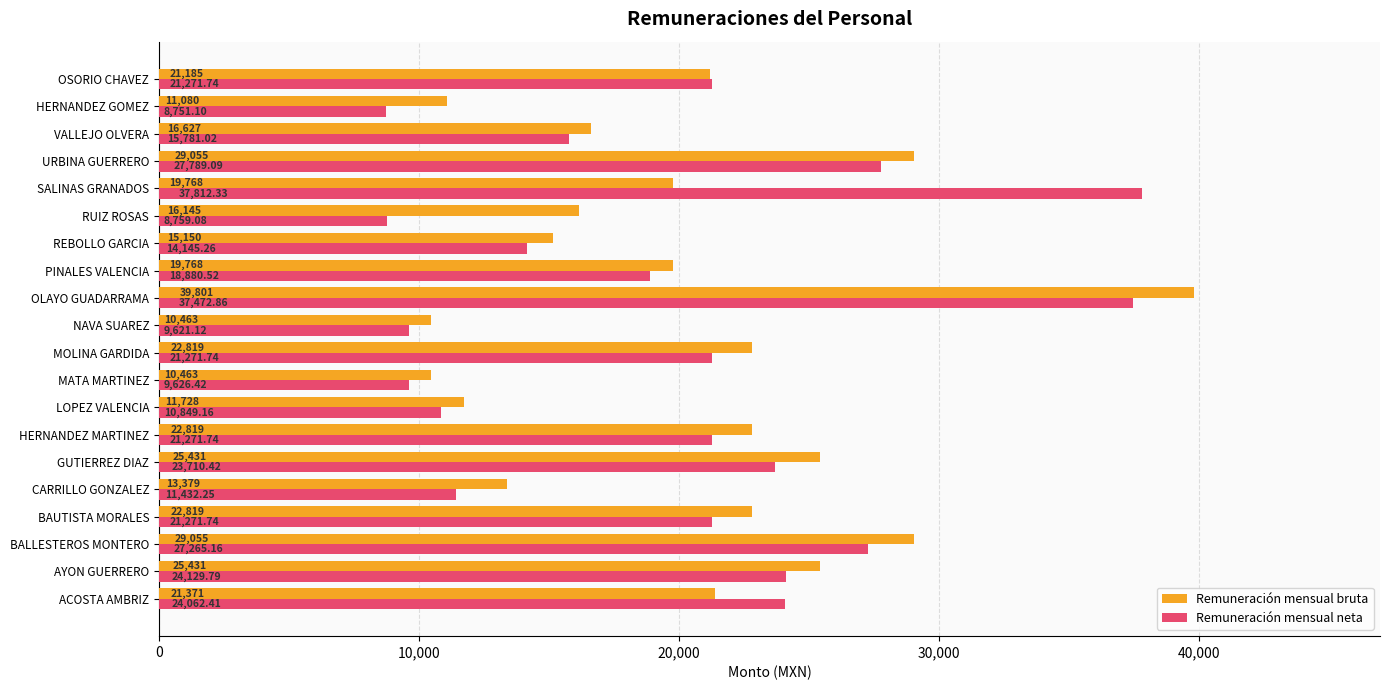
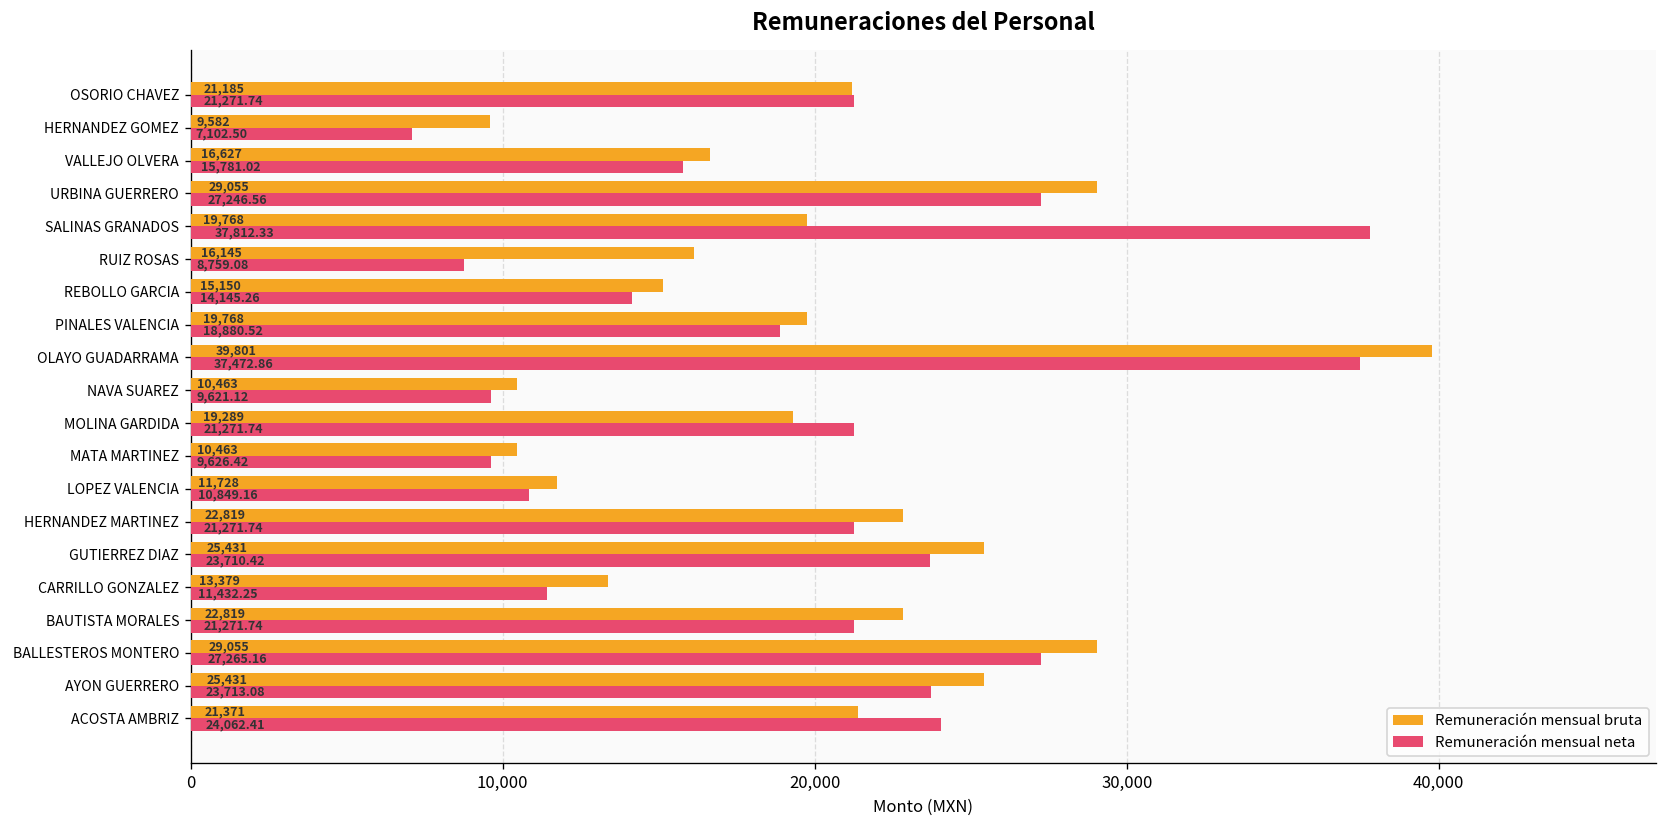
Remuneración mensual bruta, HERNANDEZ GOMEZ: 11,080 -> 9,582
Remuneración mensual neta, HERNANDEZ GOMEZ: 8,751.10 -> 7,102.50
Remuneración mensual neta, URBINA GUERRERO: 27,789.09 -> 27,246.56
Remuneración mensual bruta, MOLINA GARDIDA: 22,819 -> 19,289
Remuneración mensual neta, AYON GUERRERO: 24,129.79 -> 23,713.08
